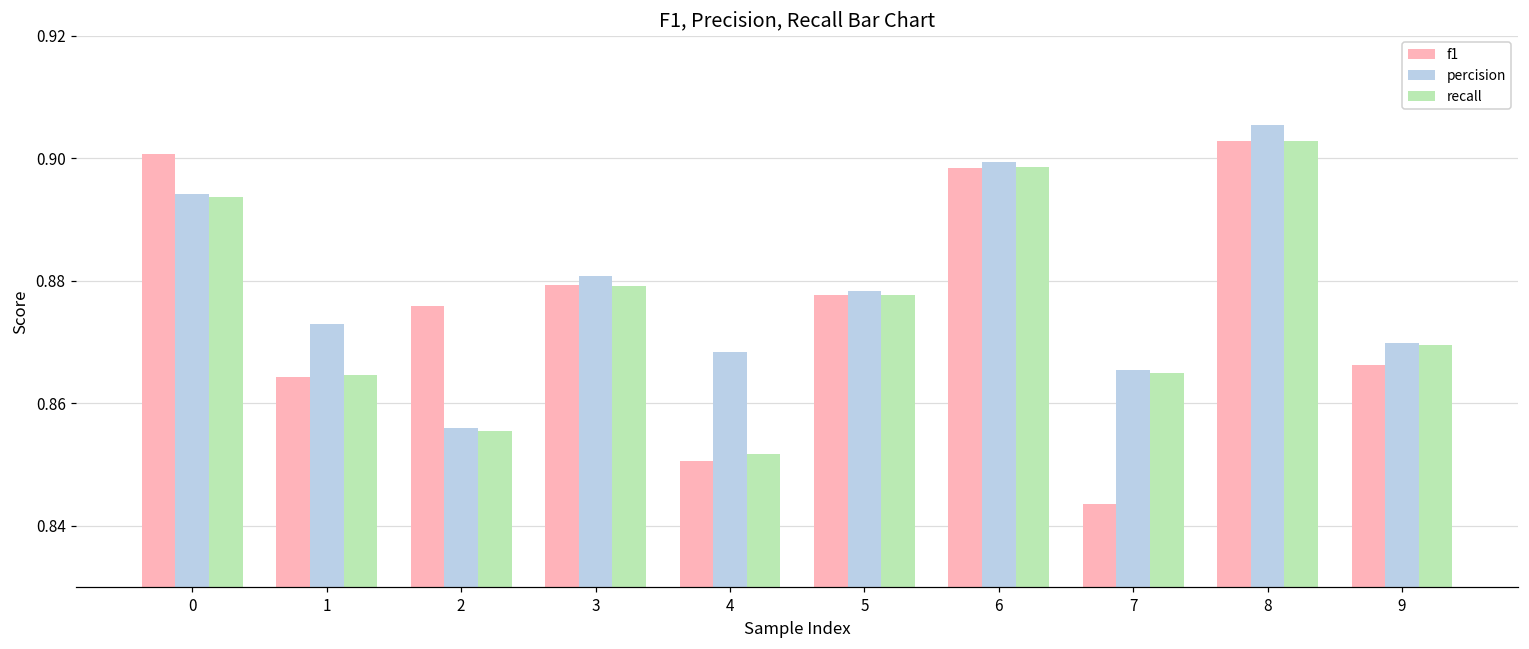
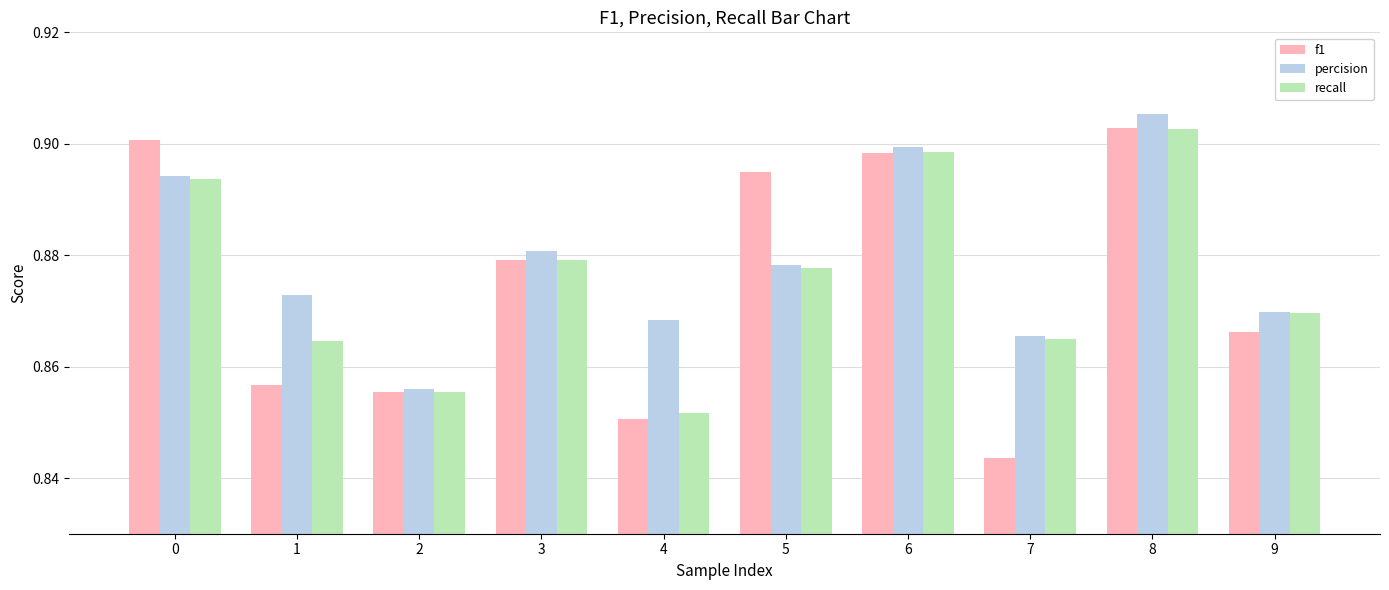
f1, 1: 0.864 -> 0.857
f1, 2: 0.876 -> 0.855
f1, 5: 0.878 -> 0.895
